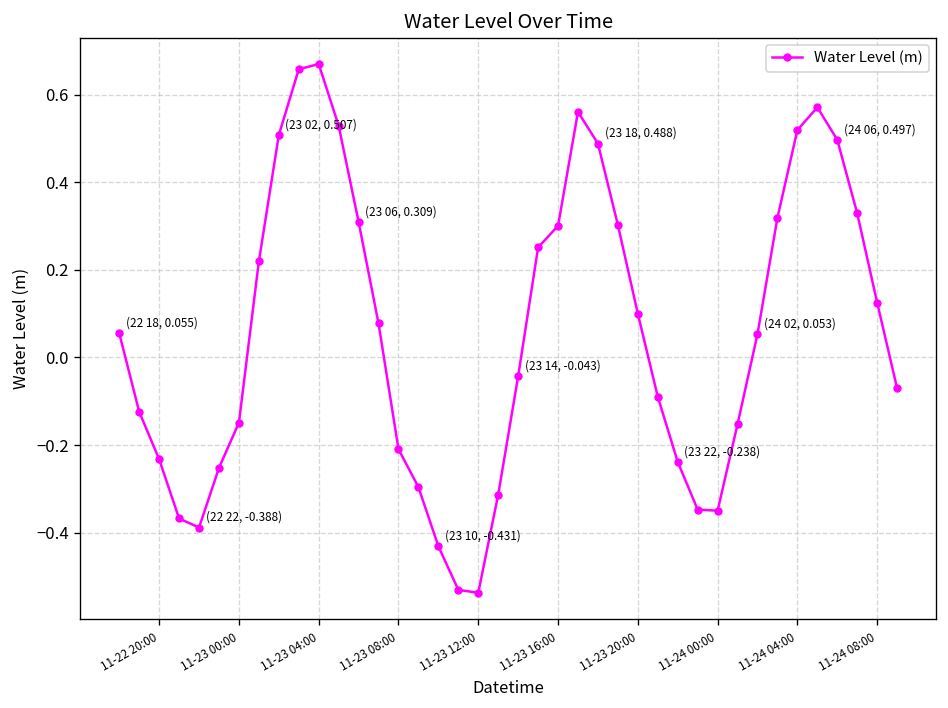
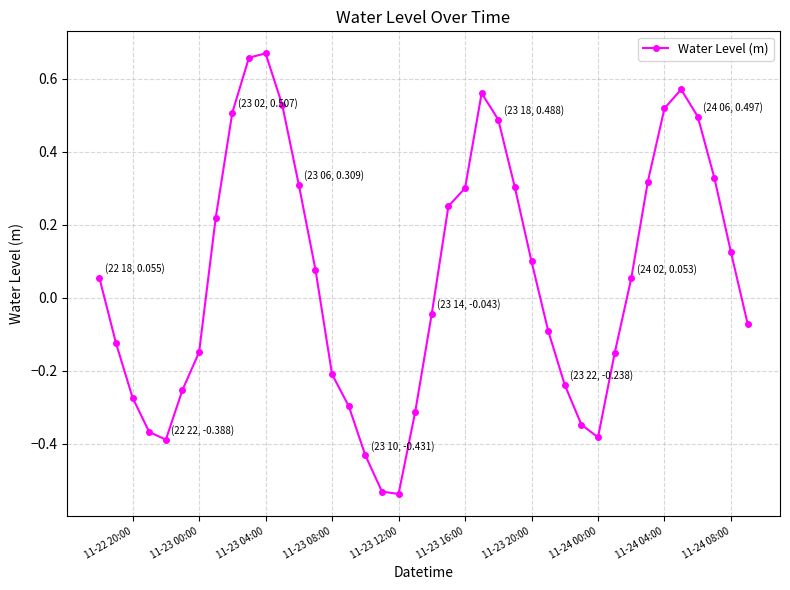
11-22 20:00: -0.23 -> -0.27
11-24 00:00: -0.35 -> -0.38
